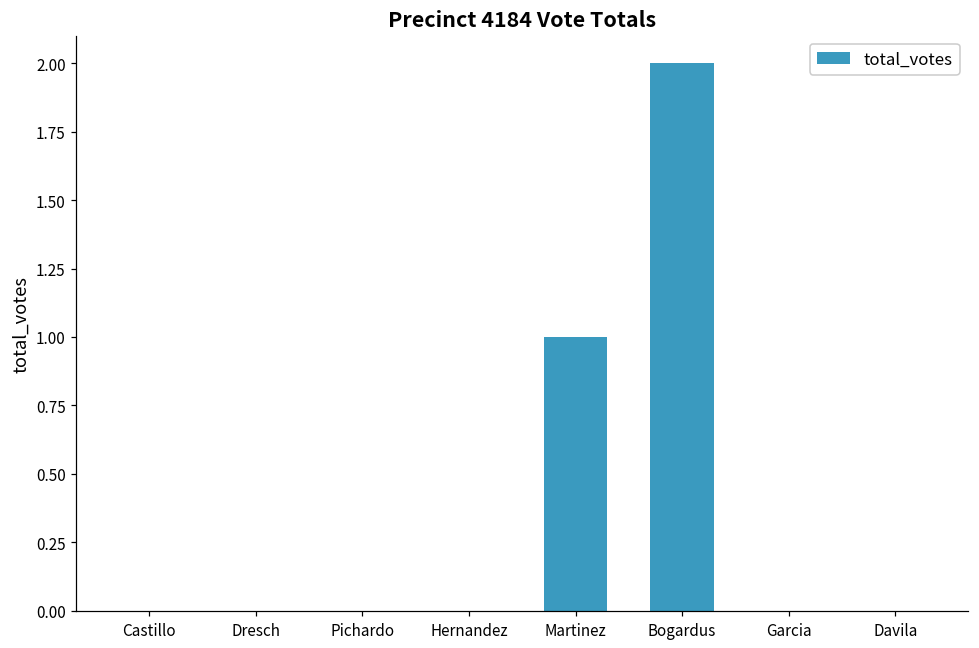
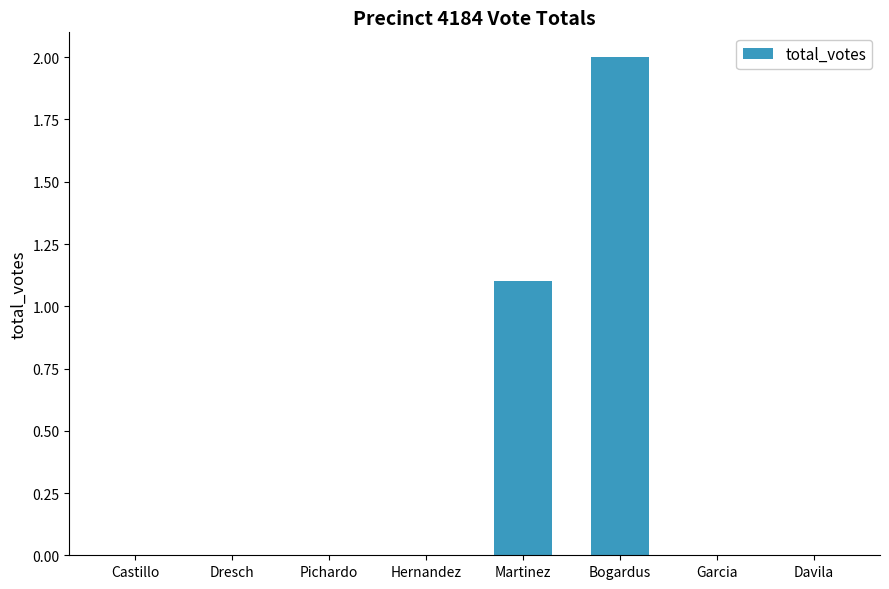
Martinez: 1.0 -> 1.1
